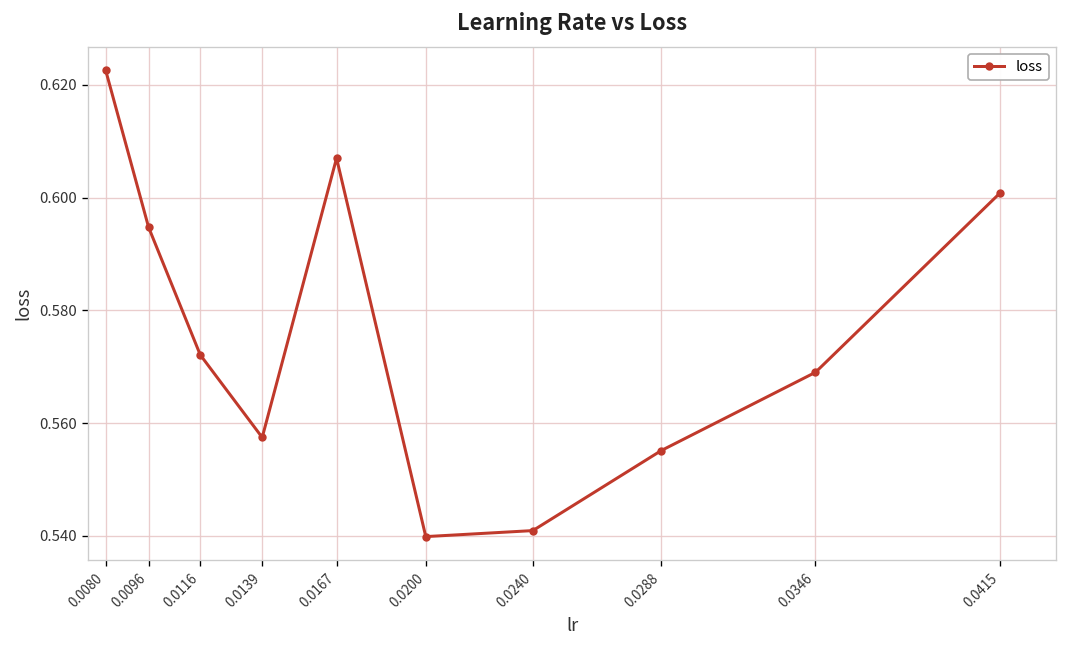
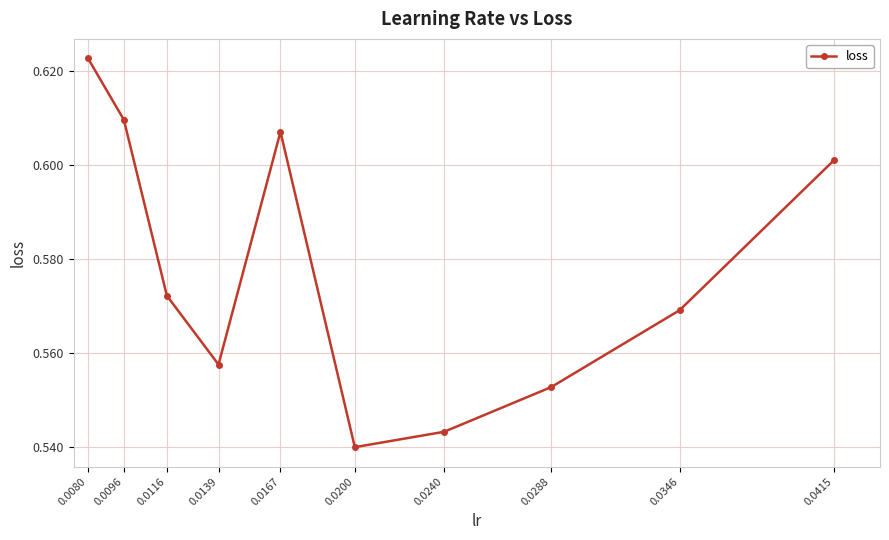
0.0096: 0.595 -> 0.610
0.0240: 0.541 -> 0.543
0.0288: 0.555 -> 0.553
